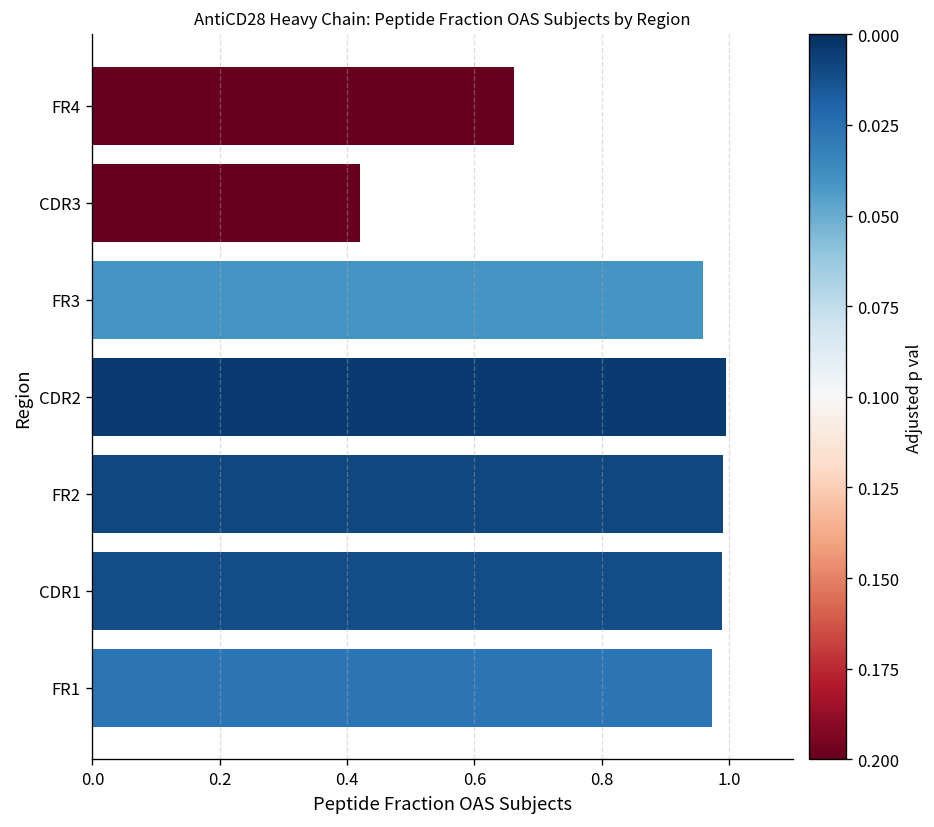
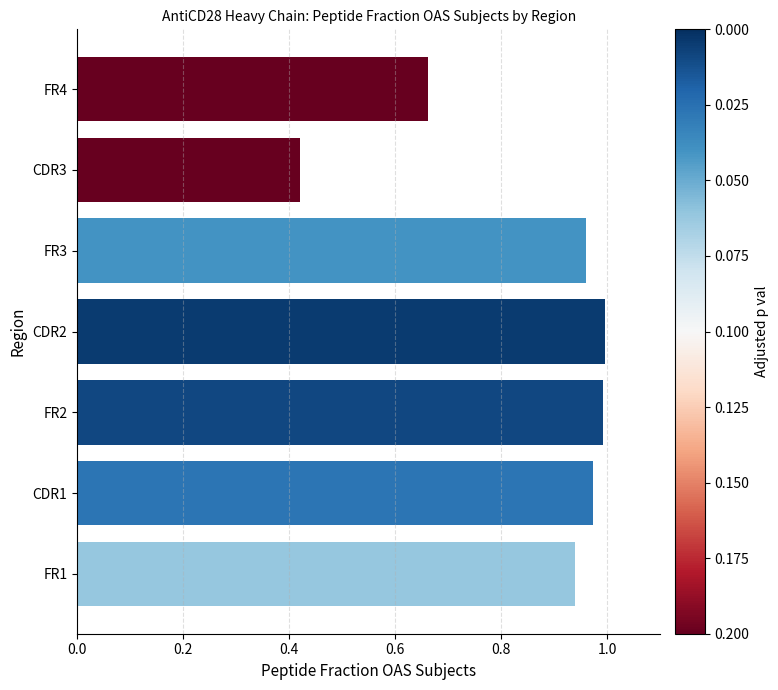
CDR1: 0.99 -> 0.97
FR1: 0.97 -> 0.94
